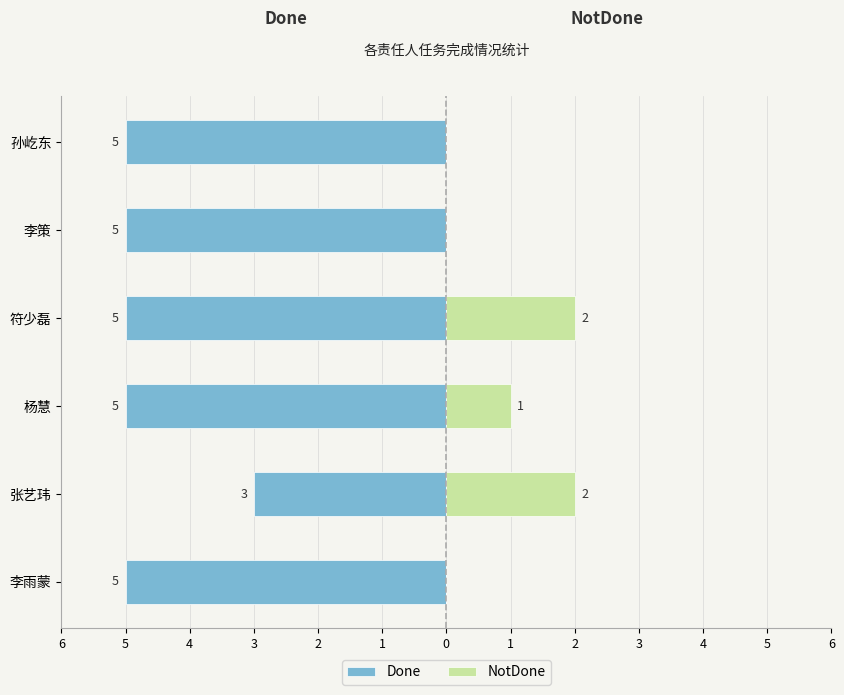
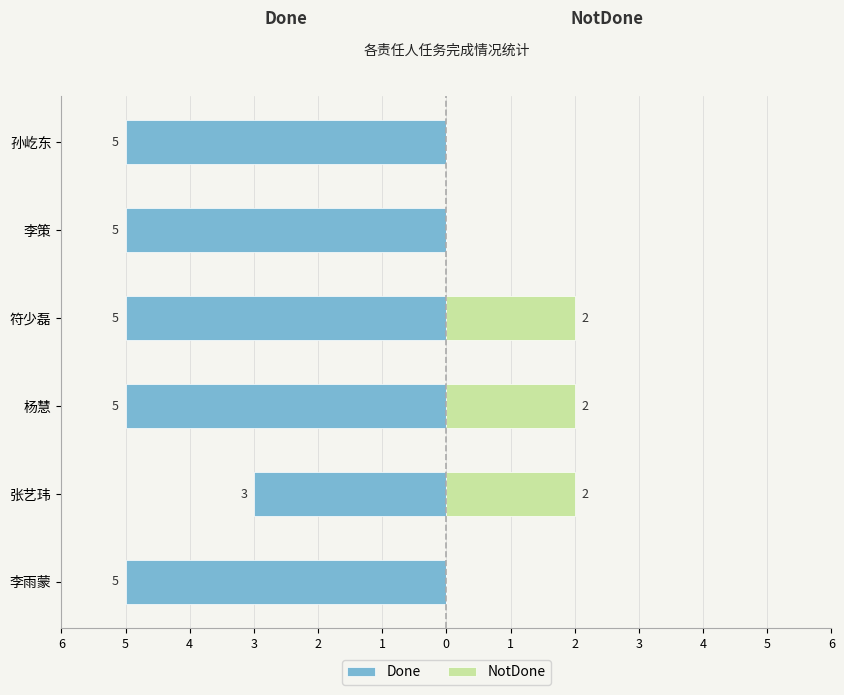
NotDone, 杨慧: 1 -> 2
